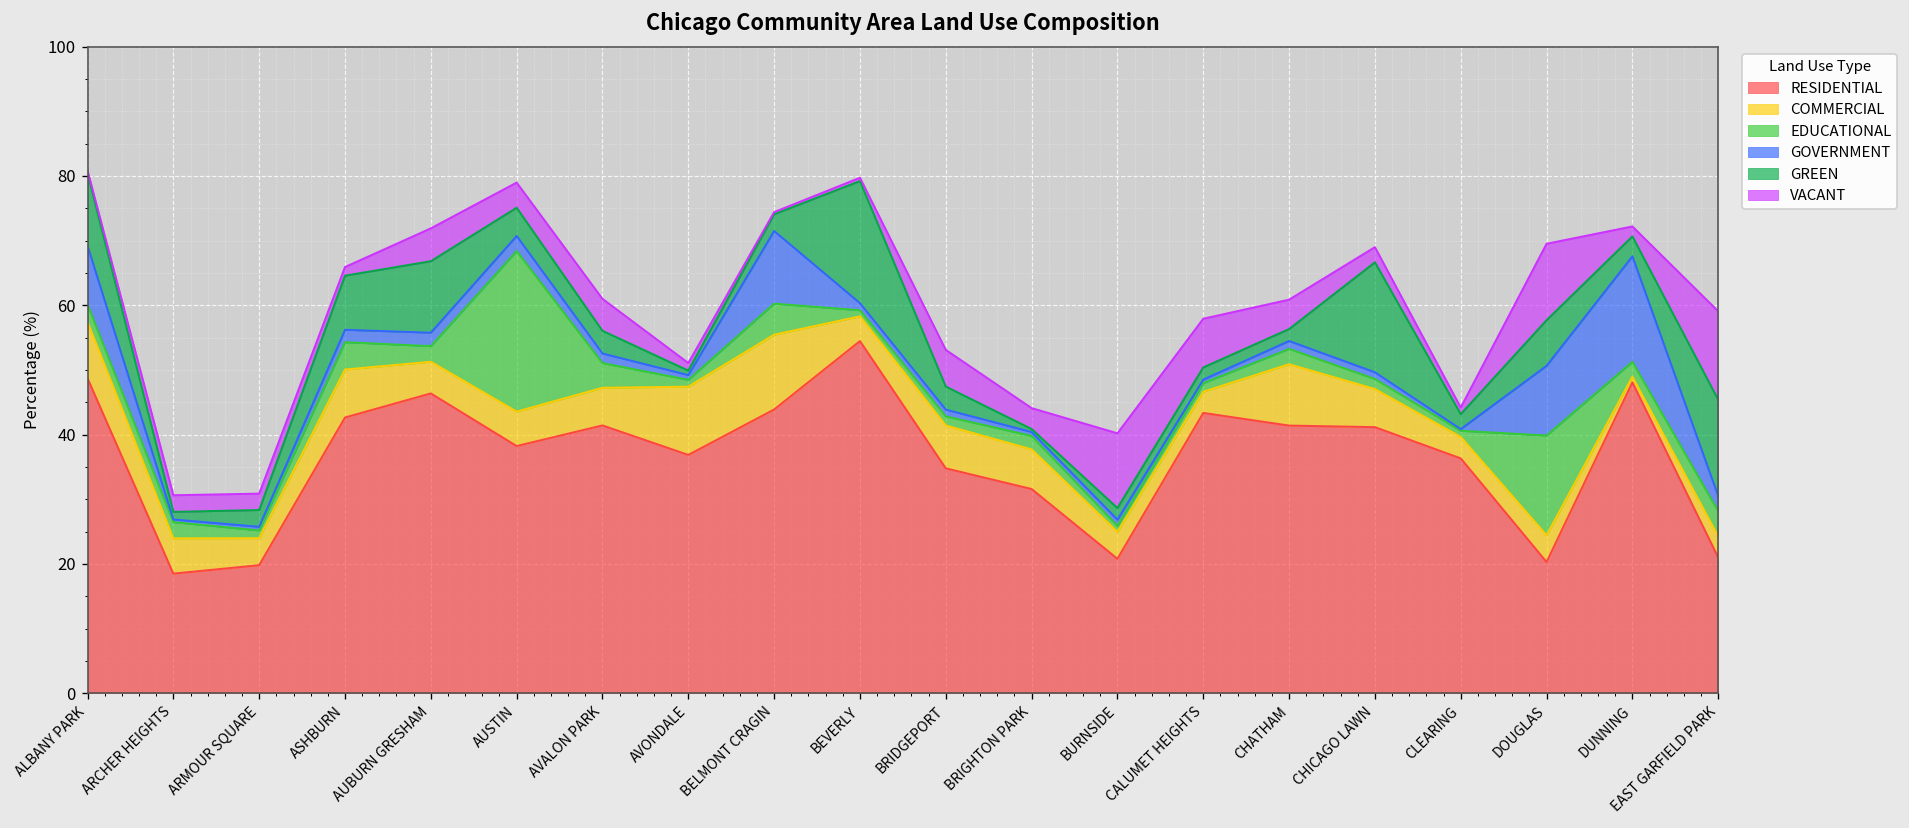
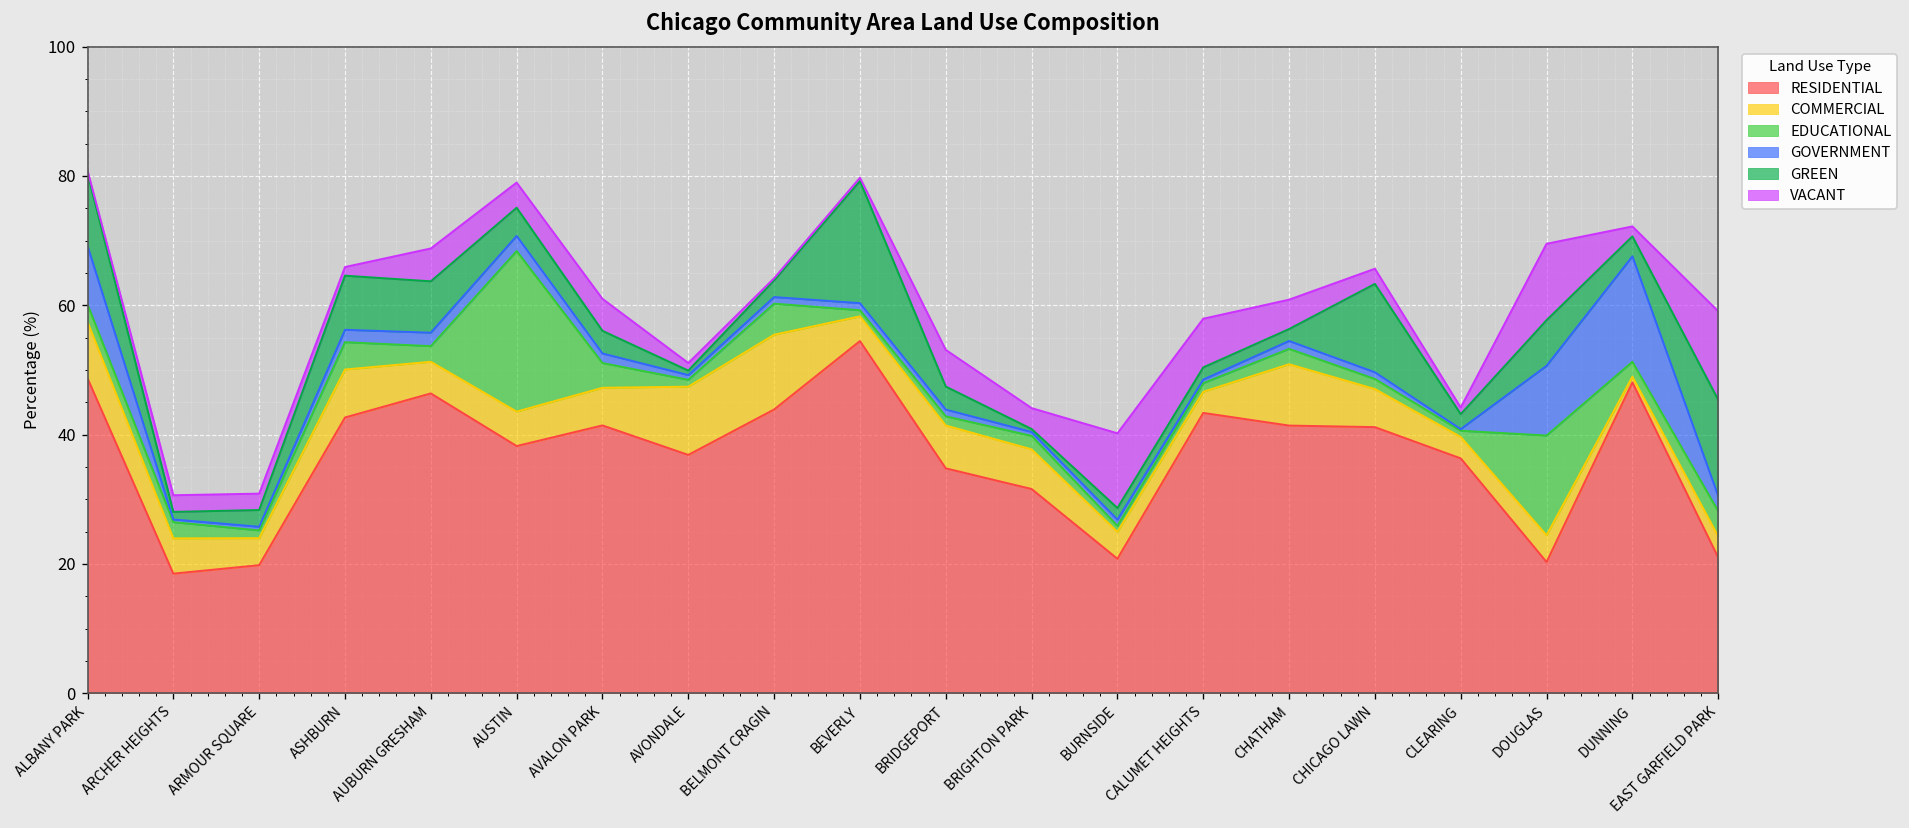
GREEN, AUBURN GRESHAM: 11 -> 8
GOVERNMENT, BELMONT CRAGIN: 11 -> 1
GREEN, CHICAGO LAWN: 17 -> 14
